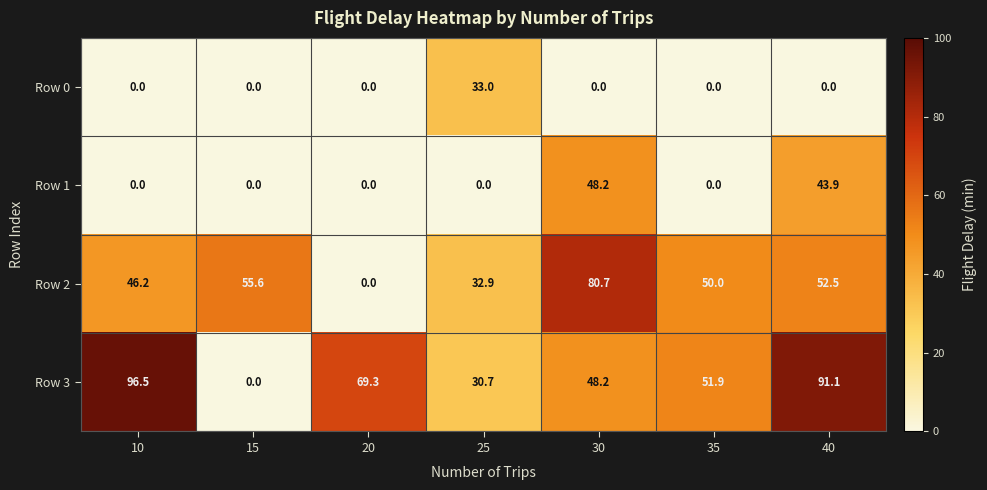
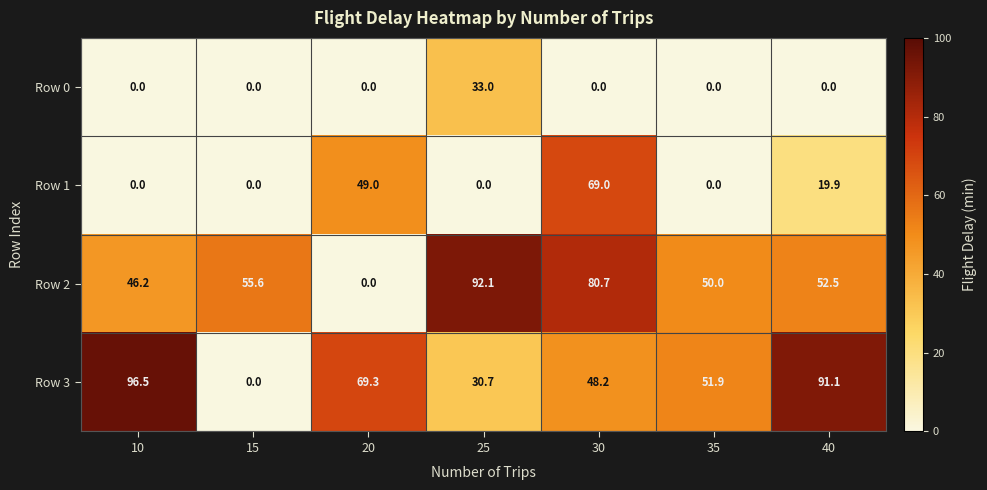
Row 1, 20: 0.0 -> 49.0
Row 1, 30: 48.2 -> 69.0
Row 1, 40: 43.9 -> 19.9
Row 2, 25: 32.9 -> 92.1
